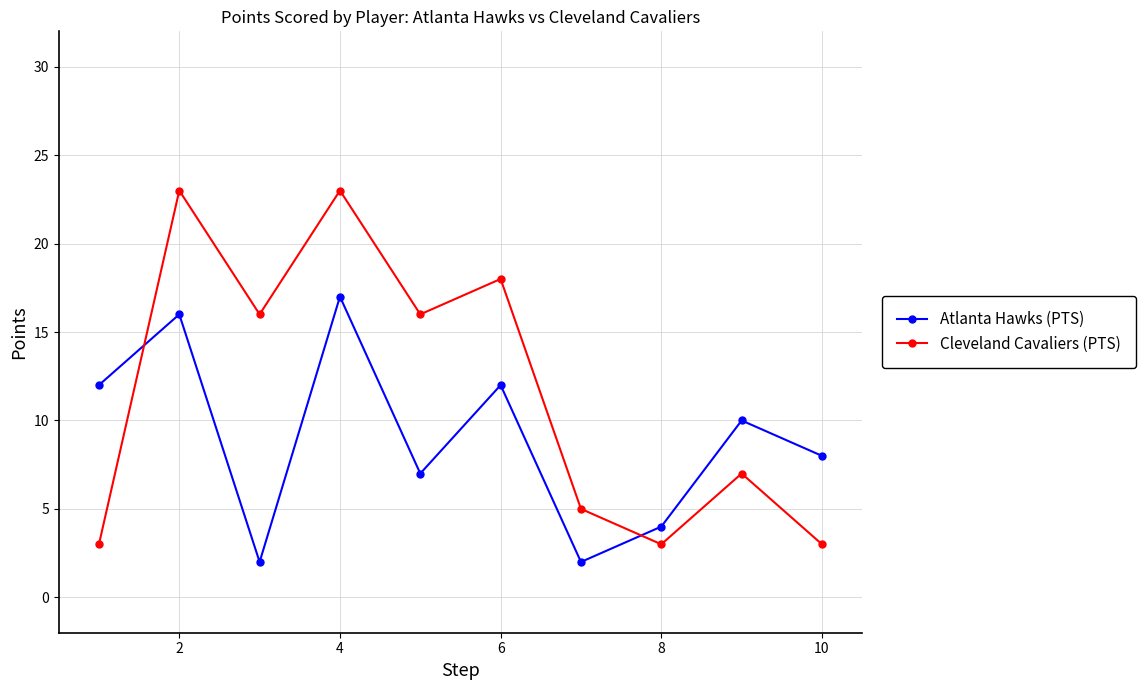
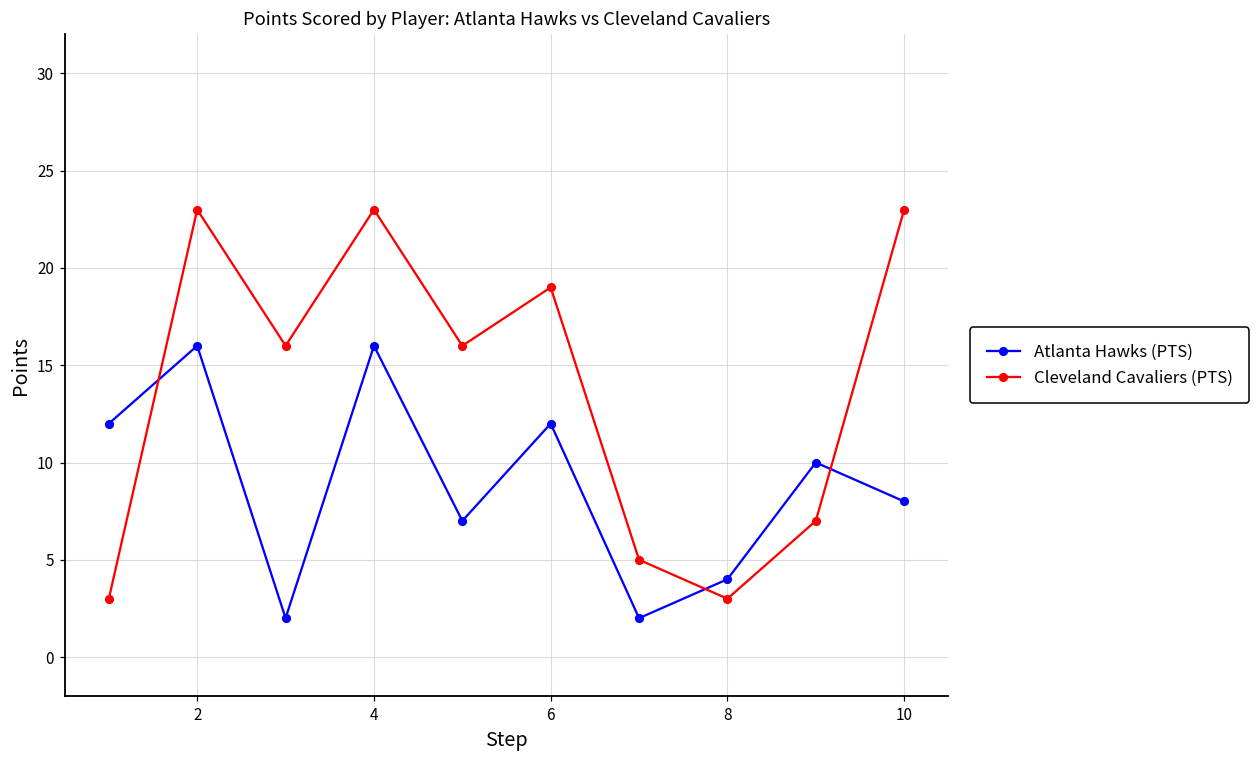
Atlanta Hawks (PTS), 4: 17 -> 16
Cleveland Cavaliers (PTS), 6: 18 -> 19
Cleveland Cavaliers (PTS), 10: 3 -> 23
